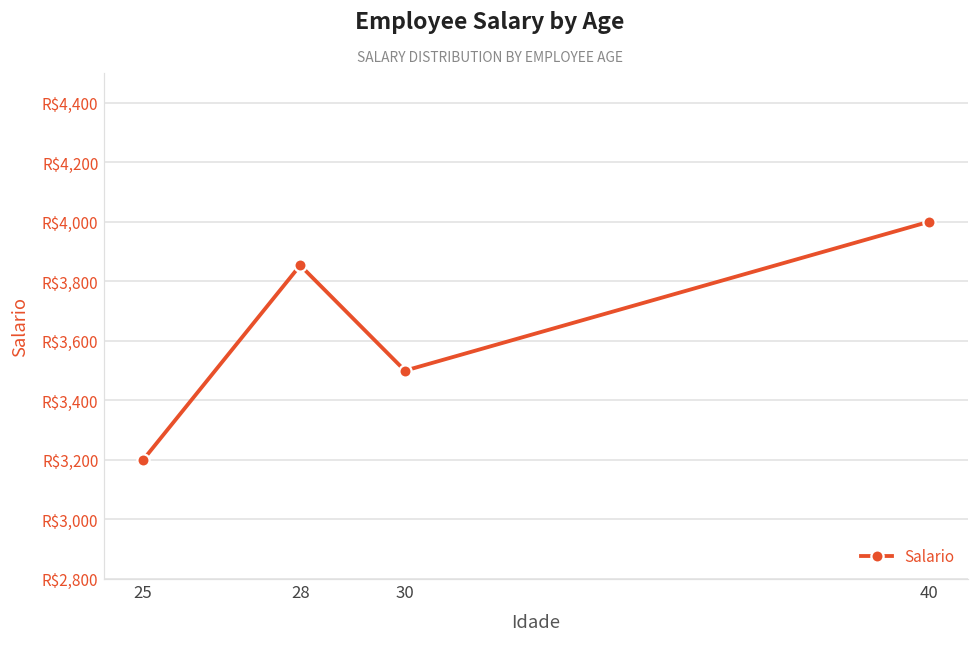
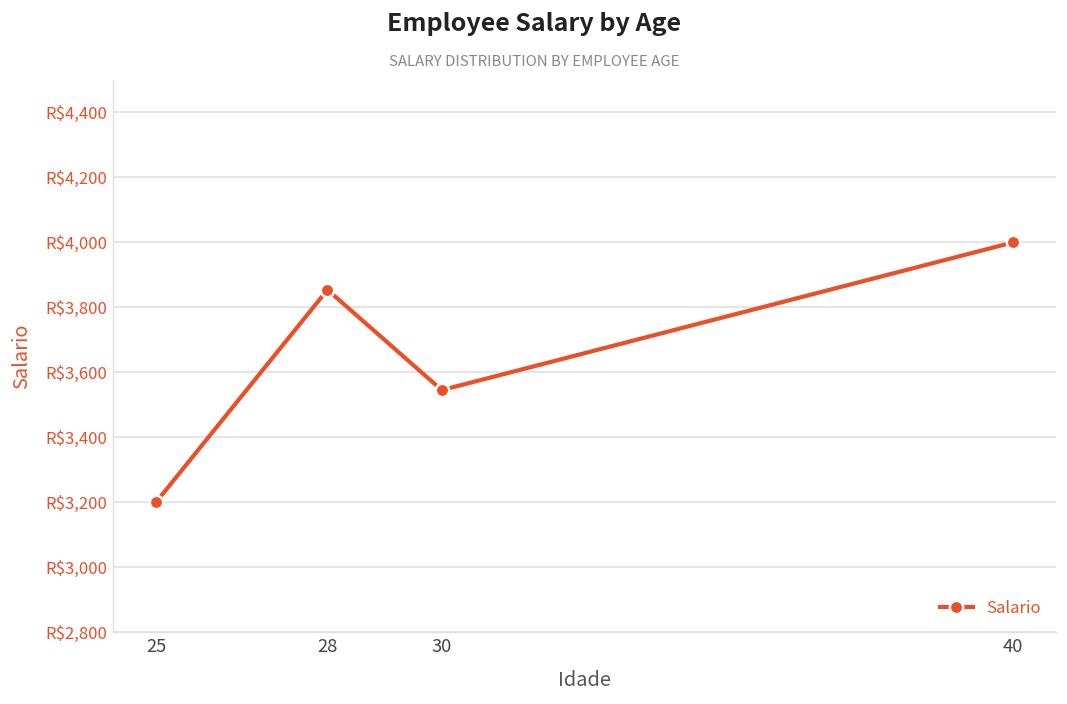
30: R$3,500 -> R$3,550
